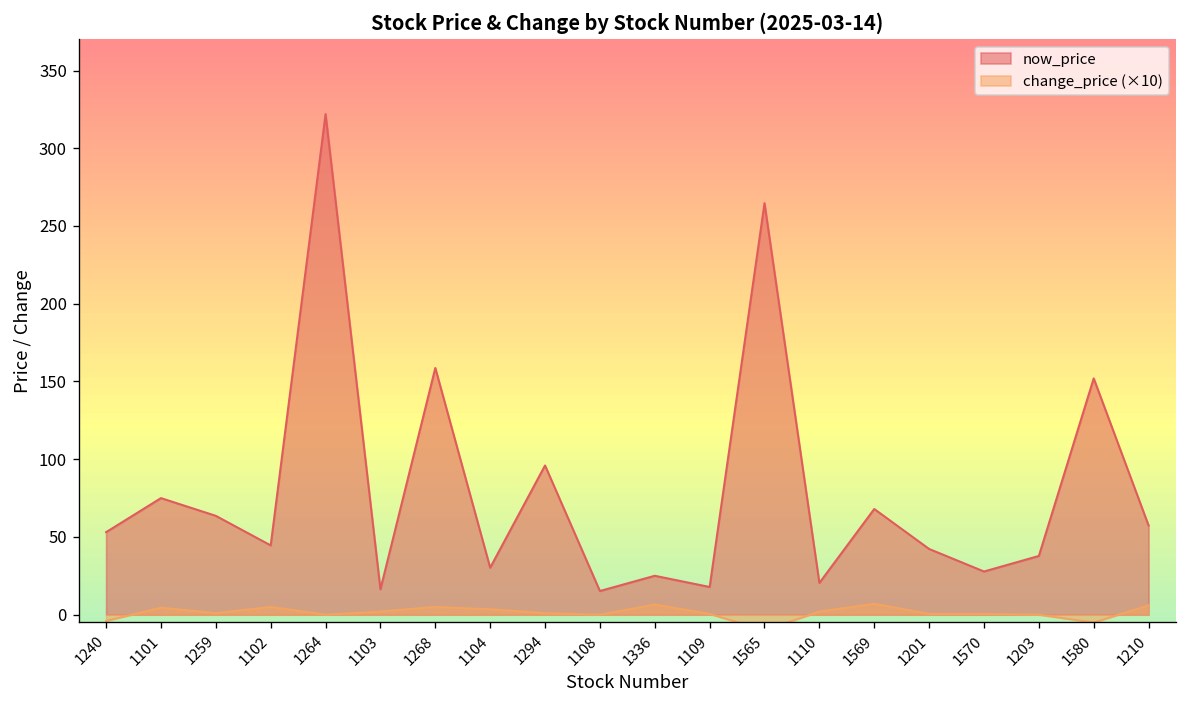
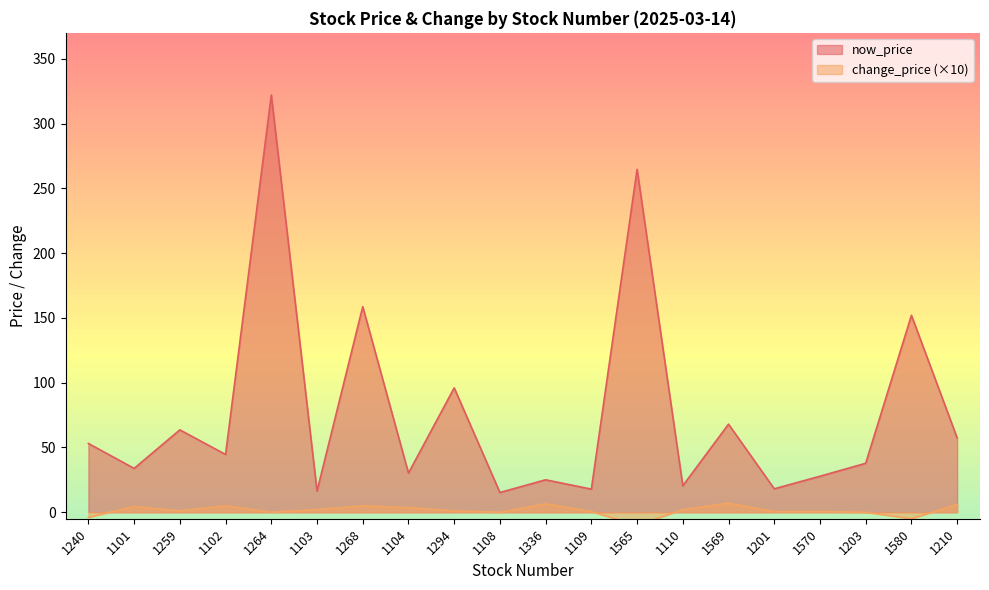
now_price, 1101: 75 -> 34
now_price, 1201: 42 -> 18
